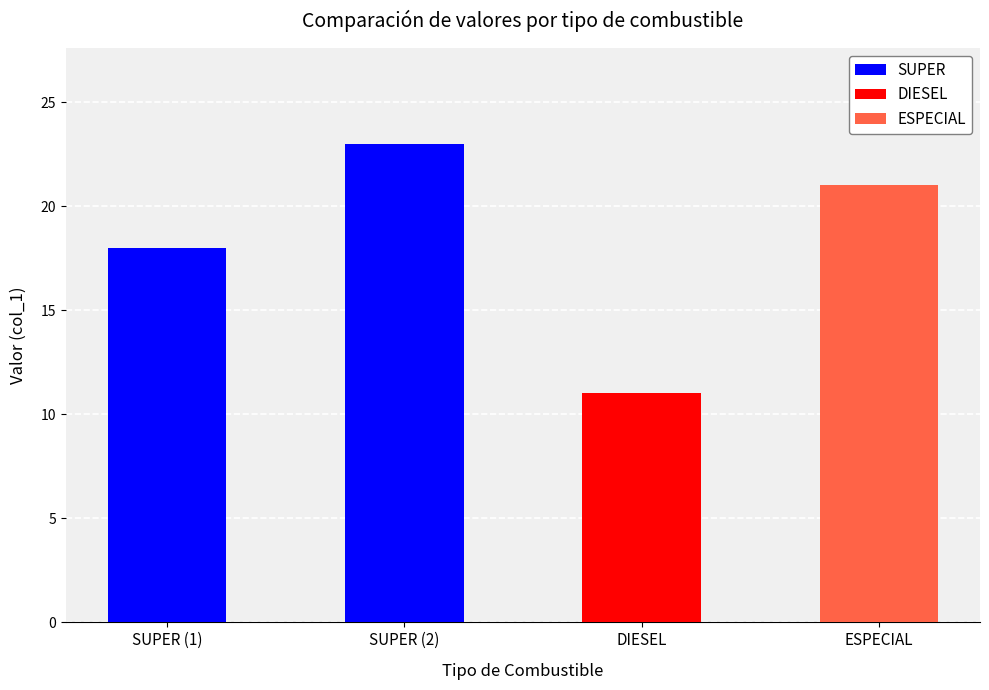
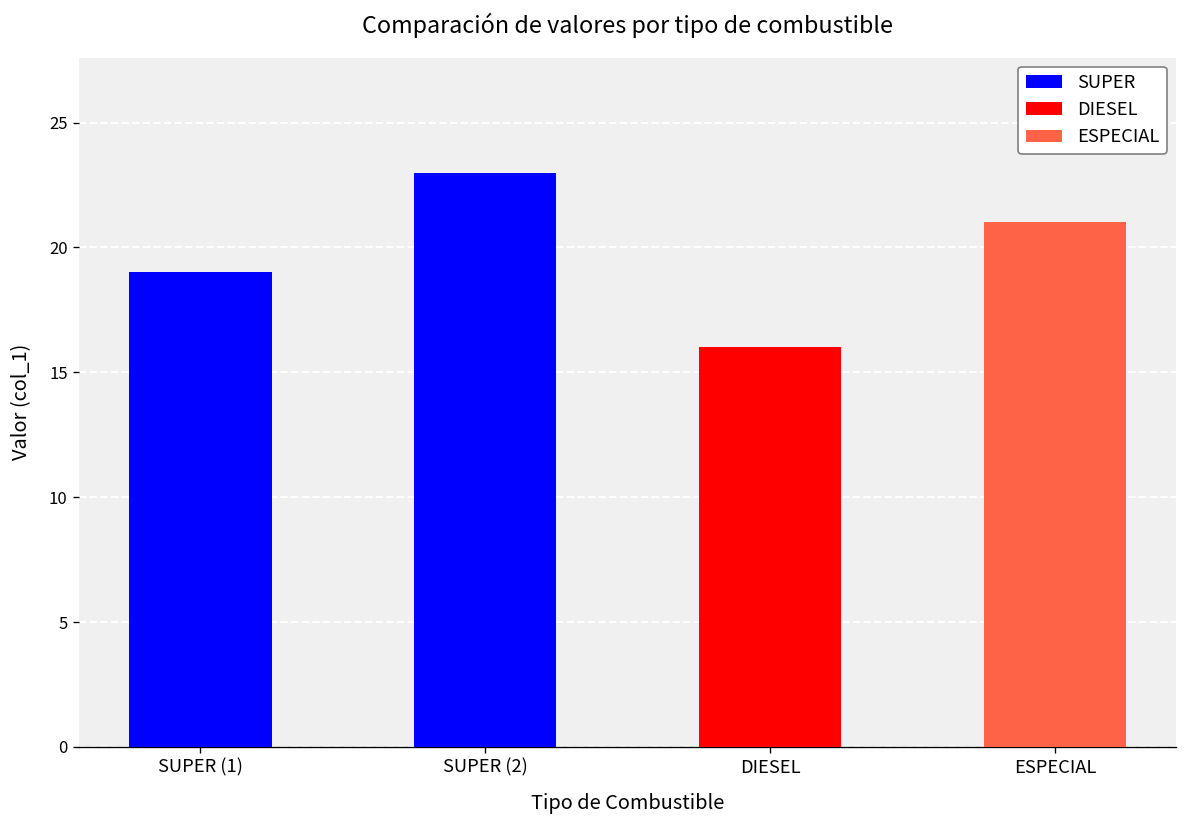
SUPER (1): 18 -> 19
DIESEL: 11 -> 16
